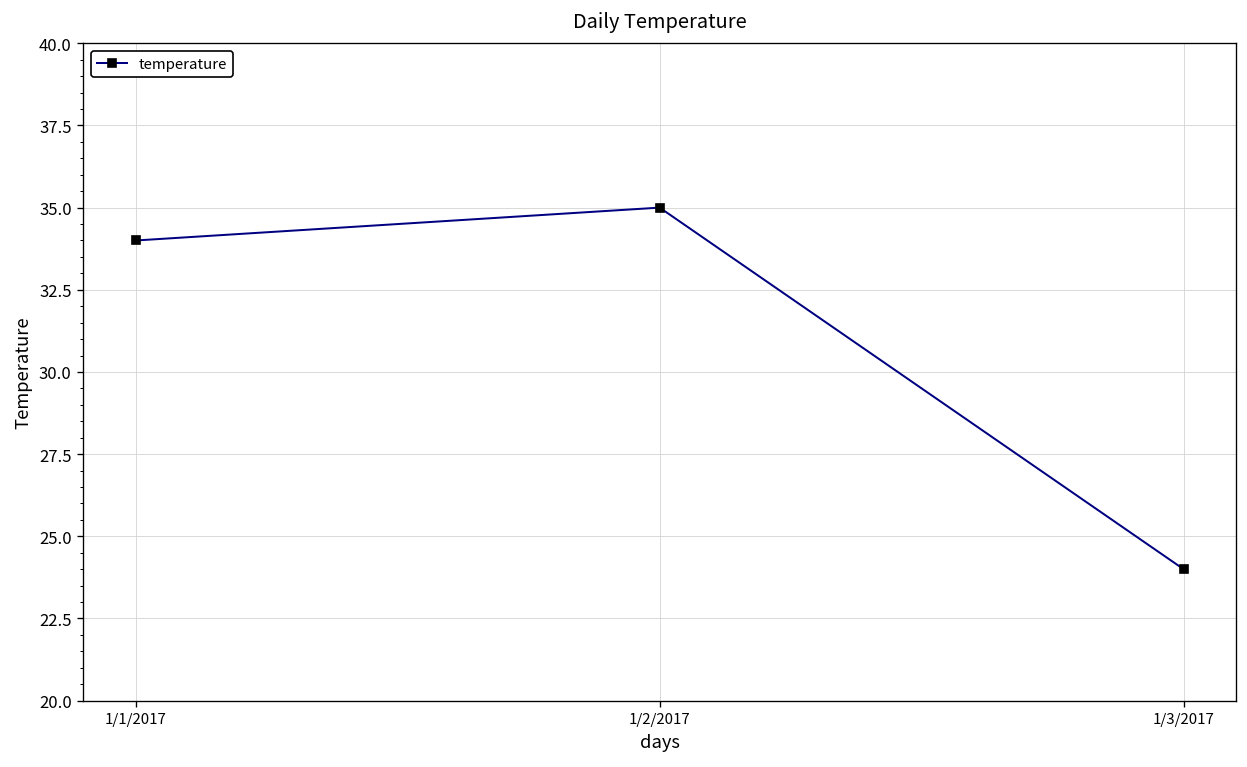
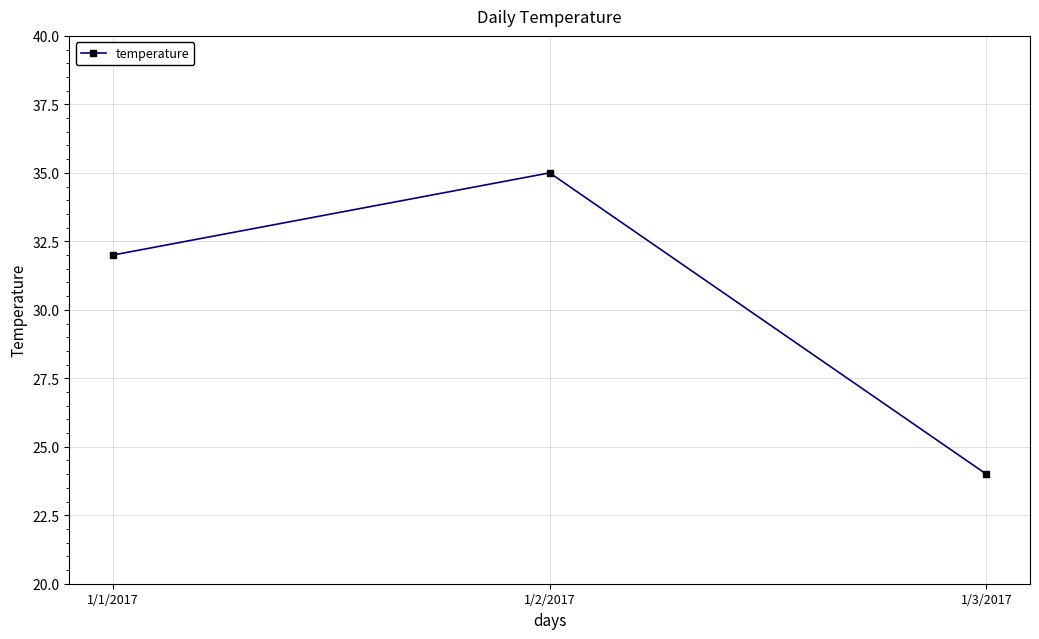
1/1/2017: 34 -> 32
